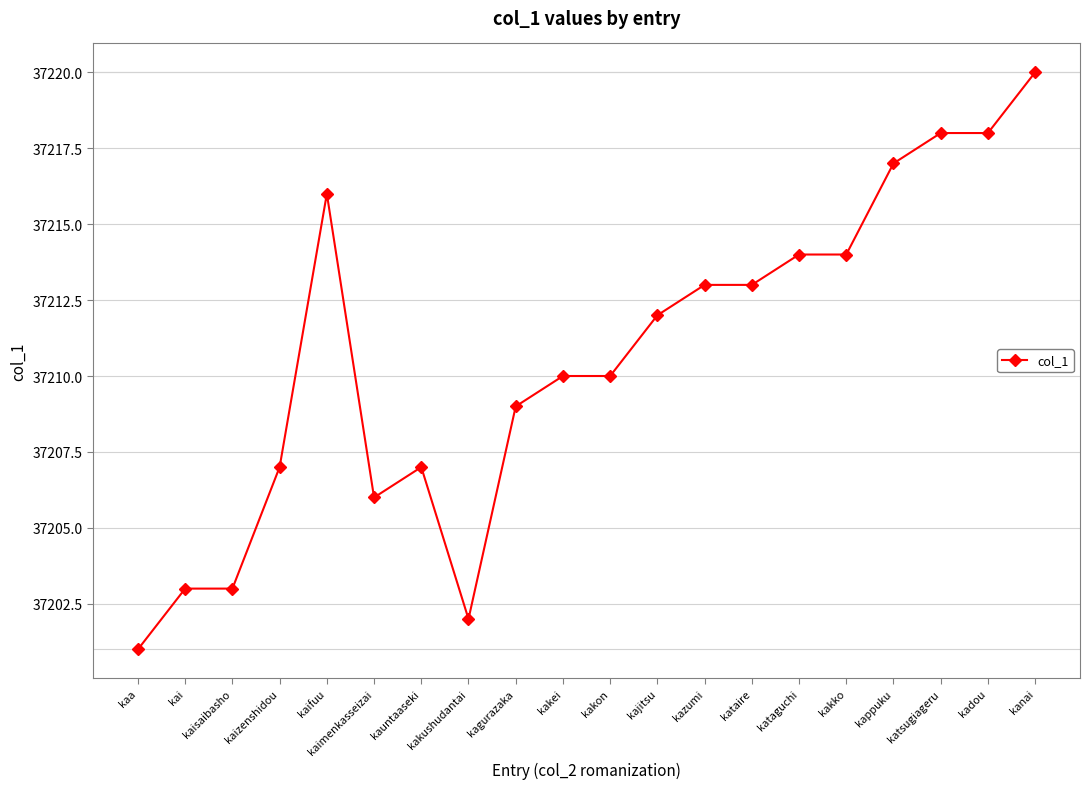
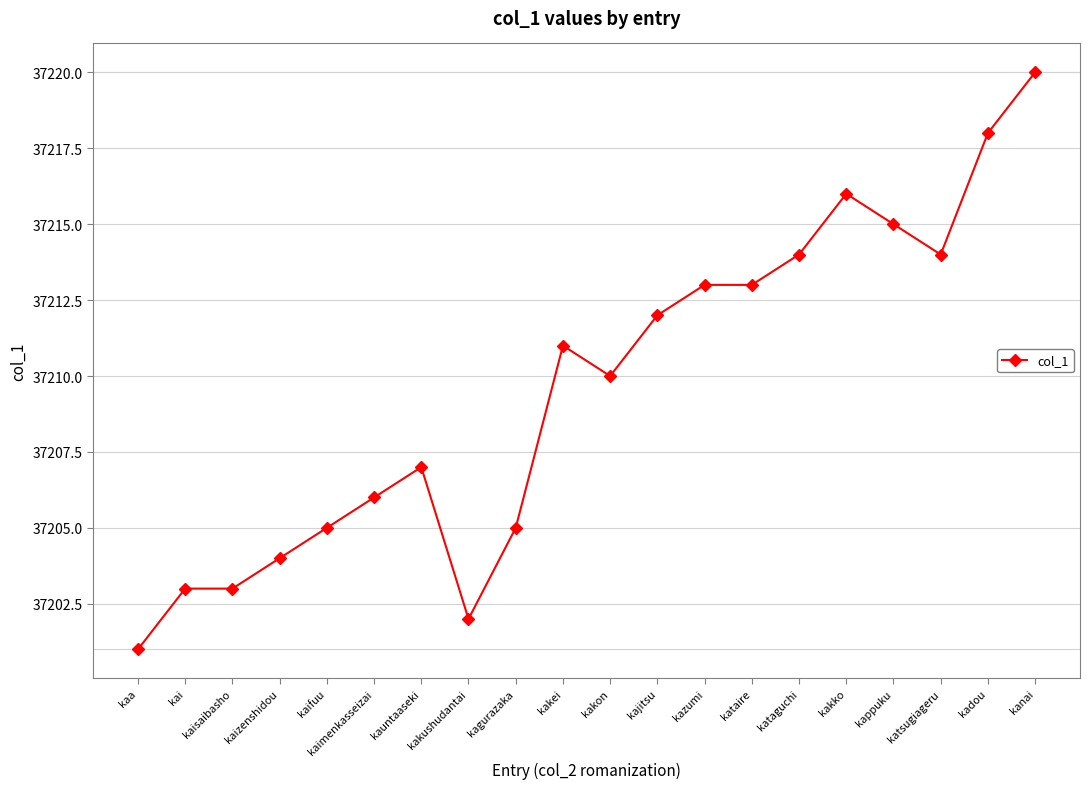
kaizenshidou: 37207 -> 37204
kaifuu: 37216 -> 37205
kagurazaka: 37209 -> 37205
kakei: 37210 -> 37211
kakko: 37214 -> 37216
kappuku: 37217 -> 37215
katsugiageru: 37218 -> 37214
